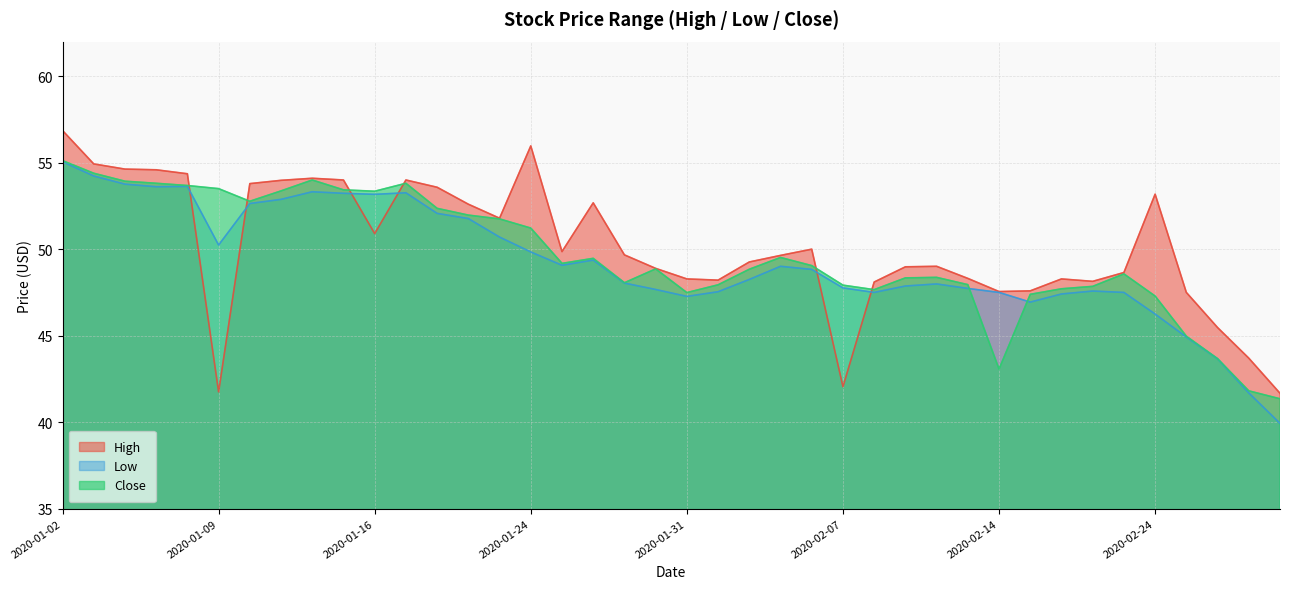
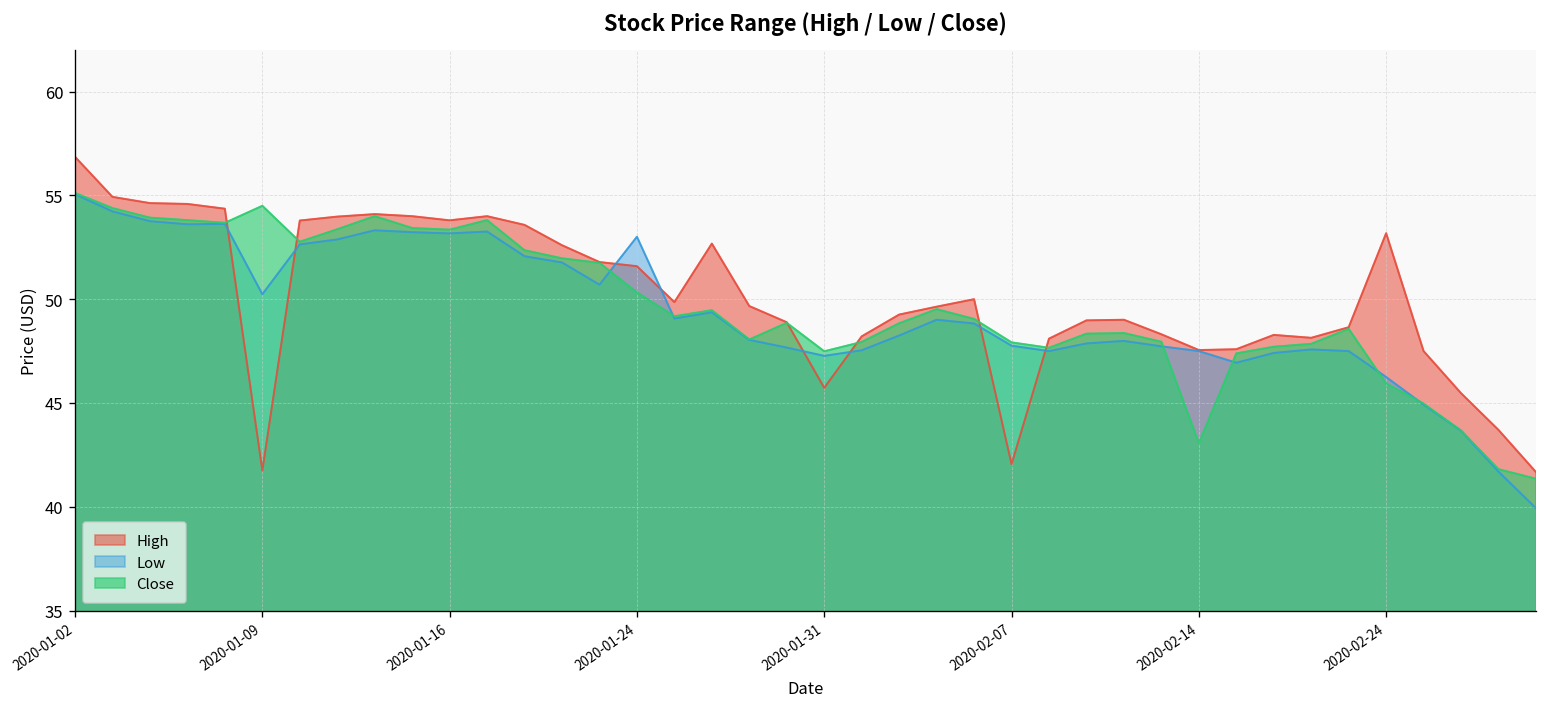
Close, 2020-01-09: 53.5 -> 54.5
High, 2020-01-16: 50.9 -> 53.8
High, 2020-01-24: 56.0 -> 51.6
Low, 2020-01-24: 49.8 -> 53.0
Close, 2020-01-24: 51.2 -> 50.3
High, 2020-01-31: 48.3 -> 45.7
Close, 2020-02-24: 47.3 -> 45.9
